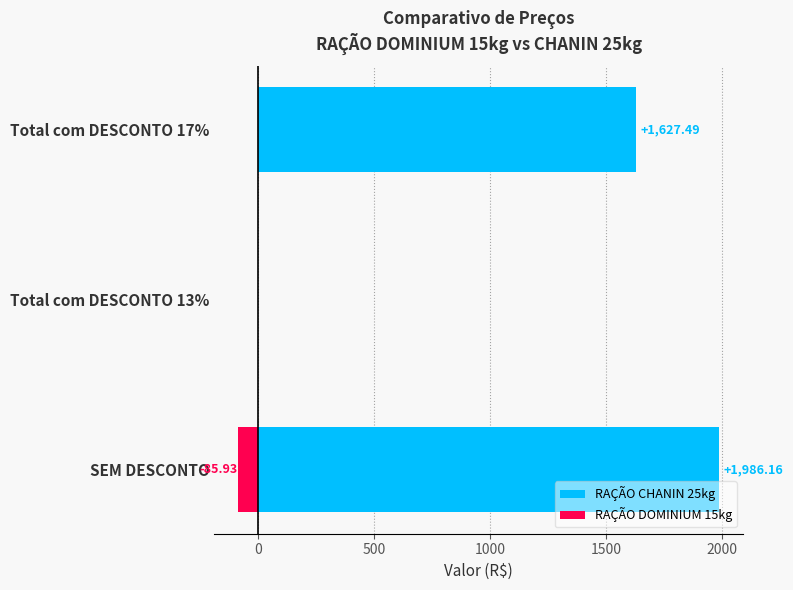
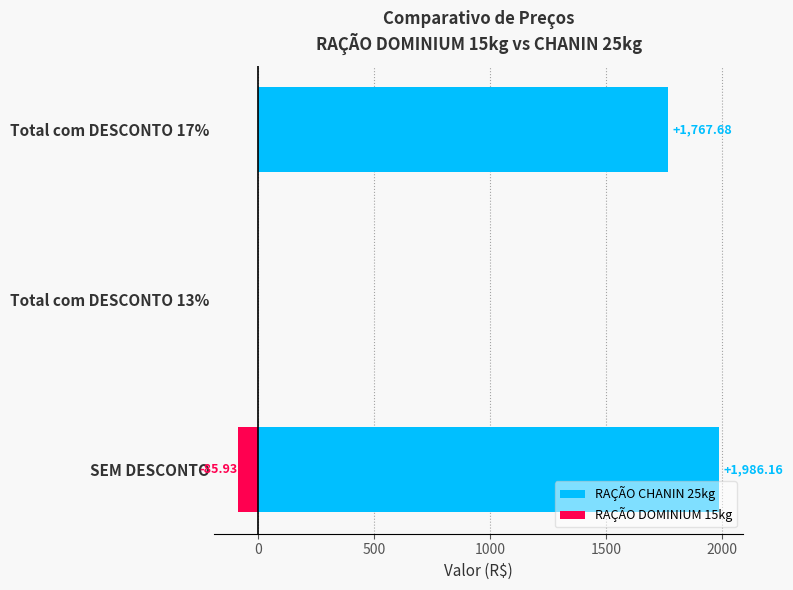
RAÇÃO CHANIN 25kg, Total com DESCONTO 17%: +1,627.49 -> +1,767.68
